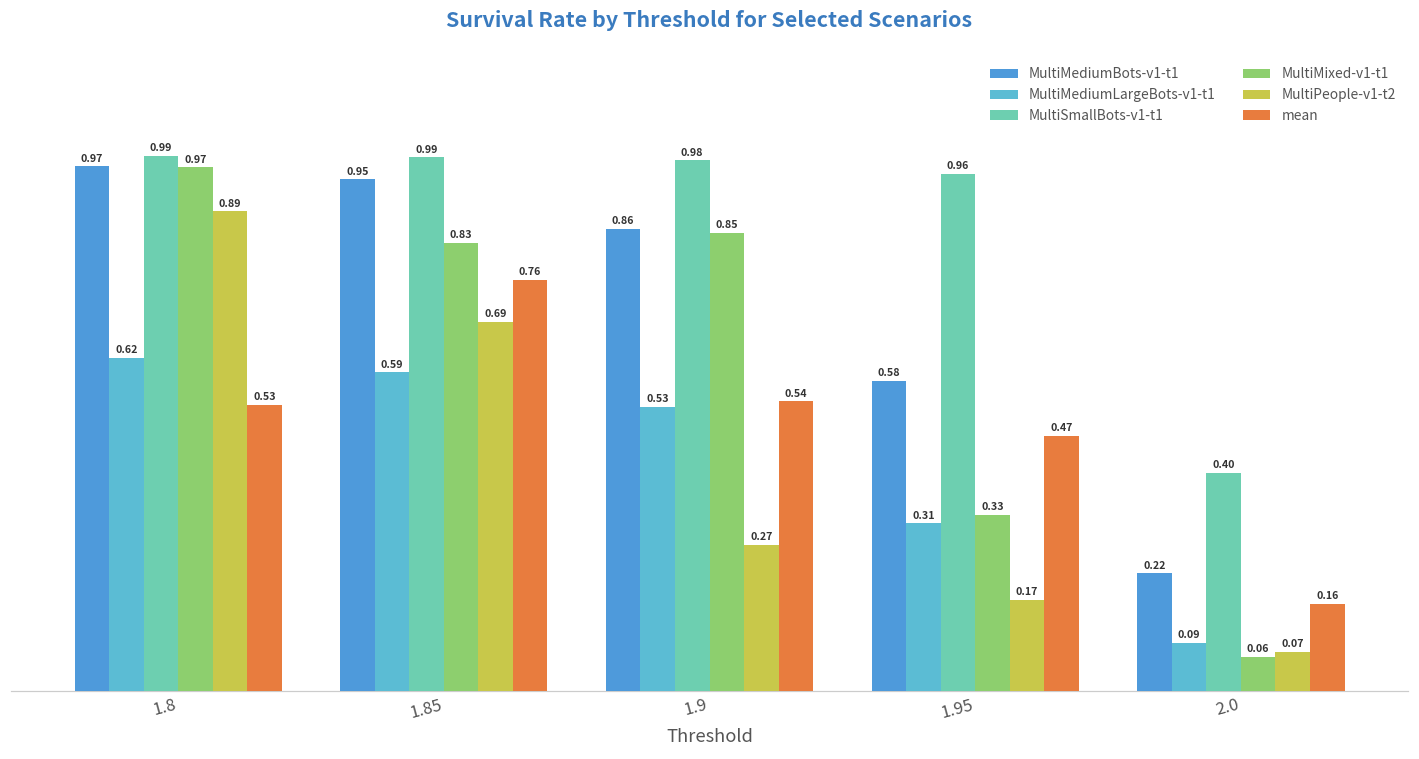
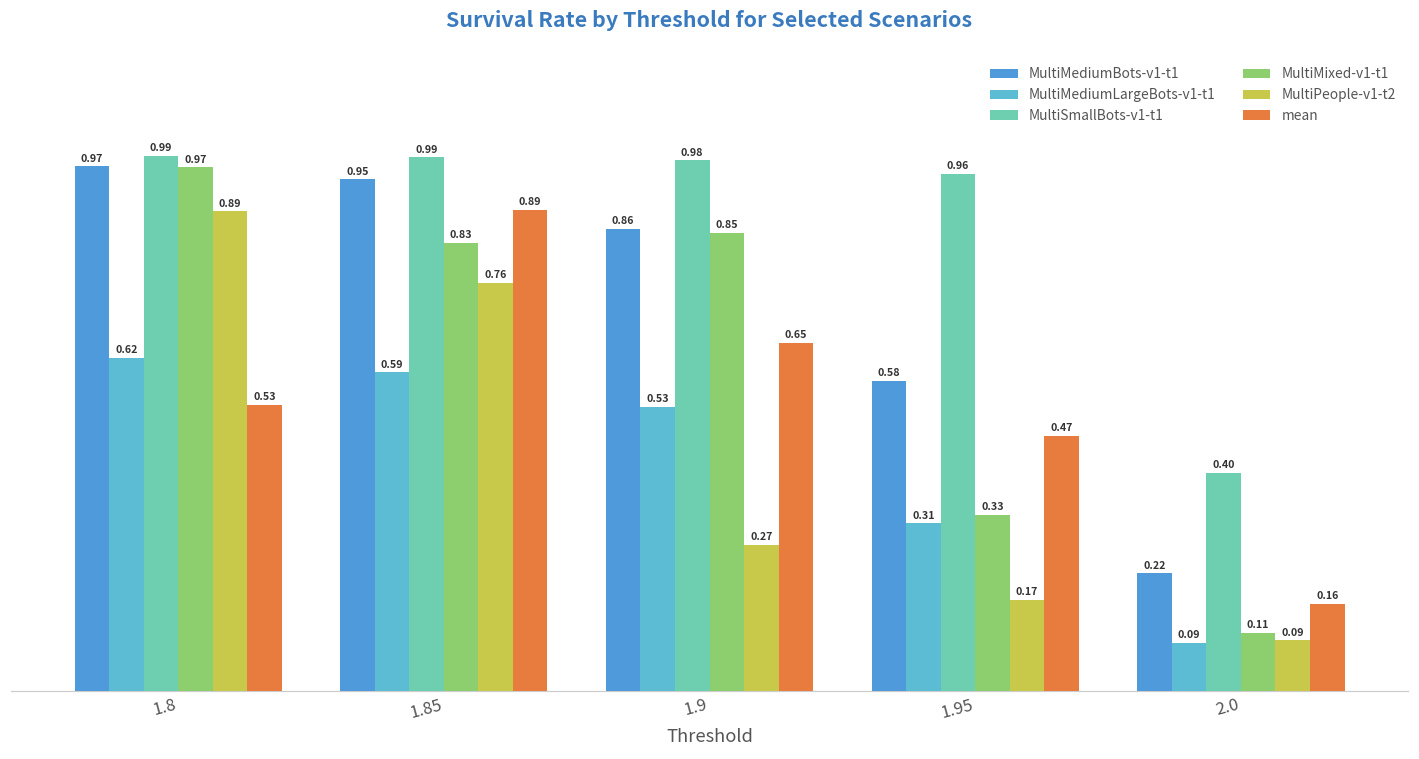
MultiPeople-v1-t2, 1.85: 0.69 -> 0.76
mean, 1.85: 0.76 -> 0.89
mean, 1.9: 0.54 -> 0.65
MultiMixed-v1-t1, 2.0: 0.06 -> 0.11
MultiPeople-v1-t2, 2.0: 0.07 -> 0.09
